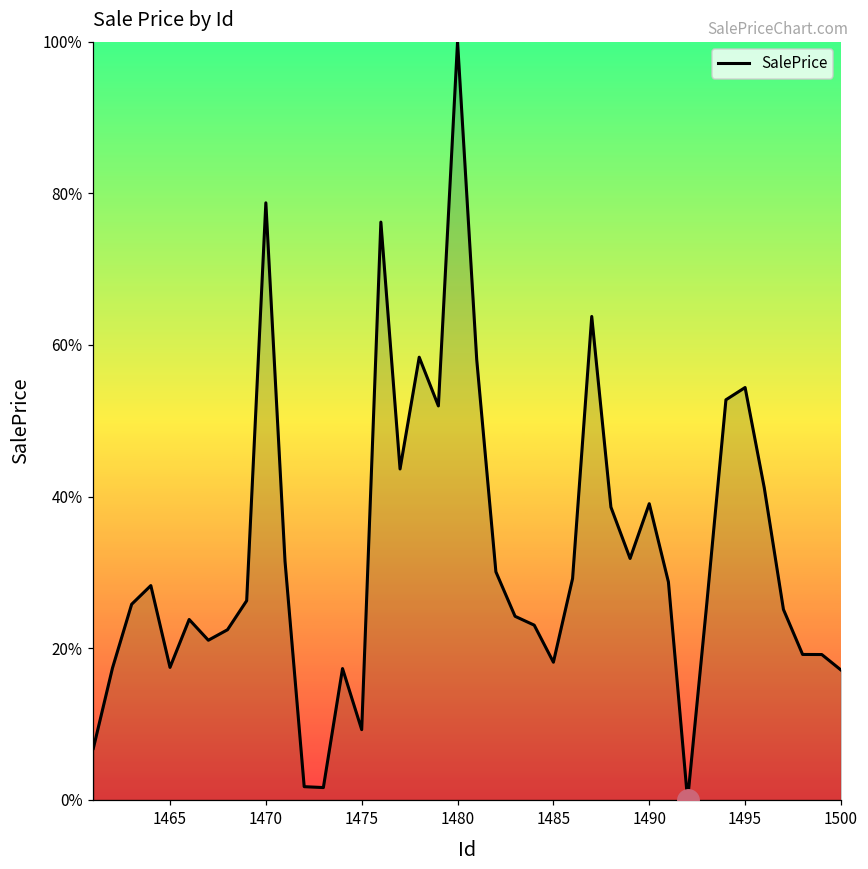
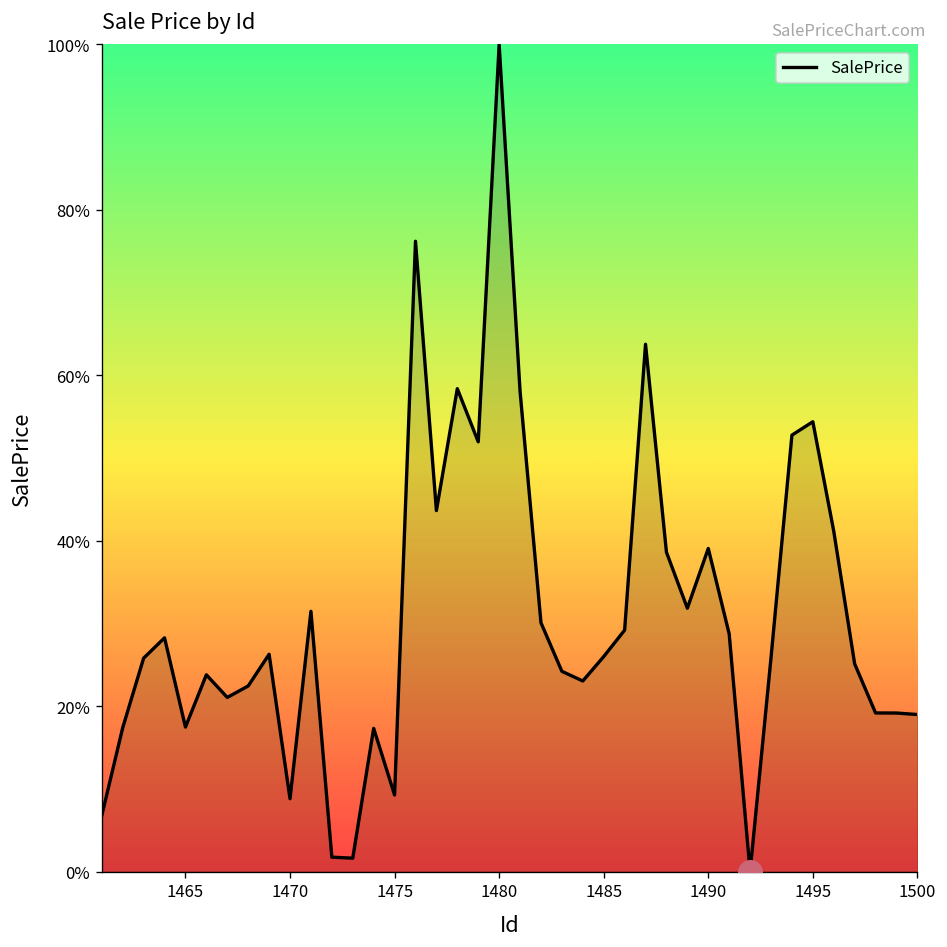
SalePrice, 1470: 79% -> 9%
SalePrice, 1485: 18% -> 26%
SalePrice, 1500: 17% -> 19%
